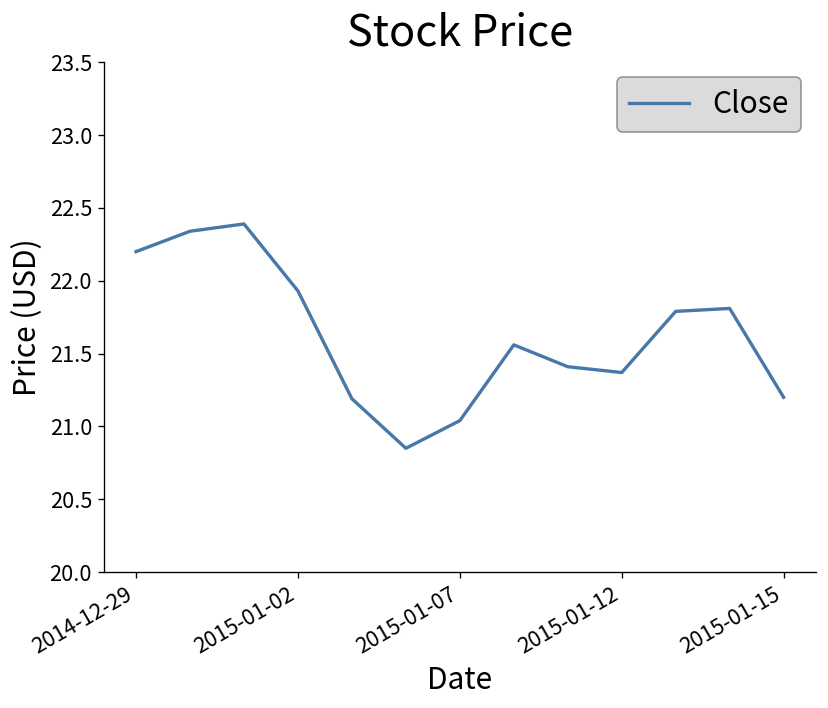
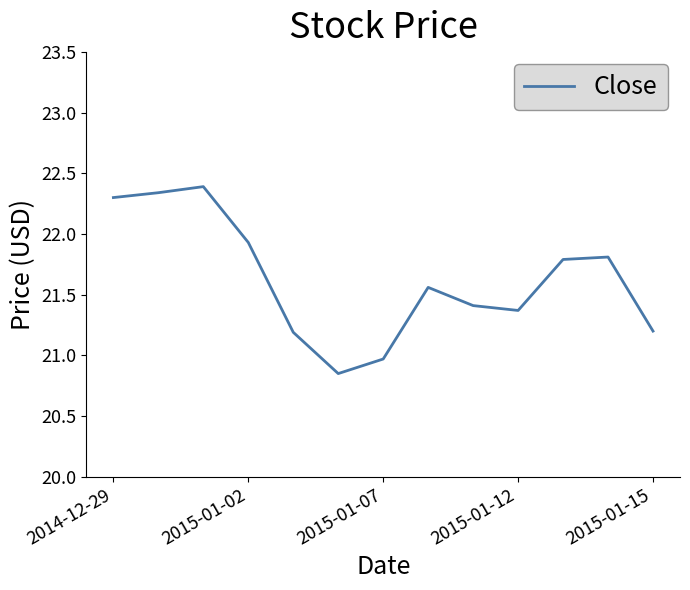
2014-12-29: 22.2 -> 22.3
2015-01-07: 21.04 -> 20.97
